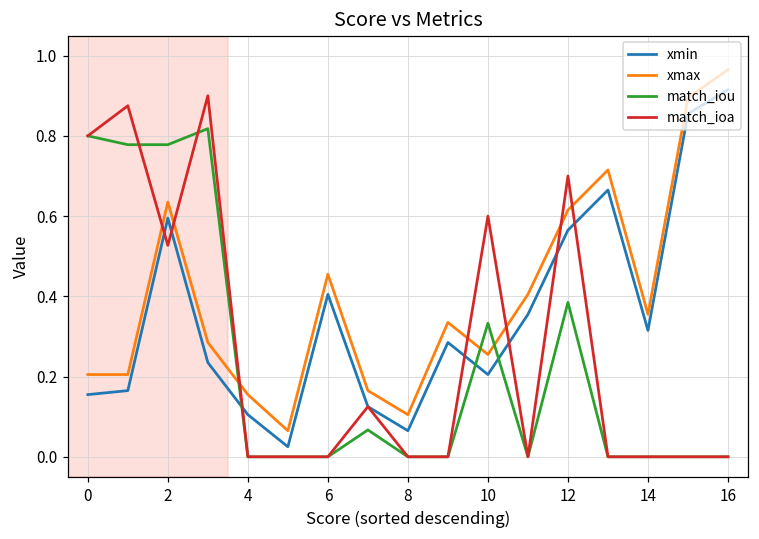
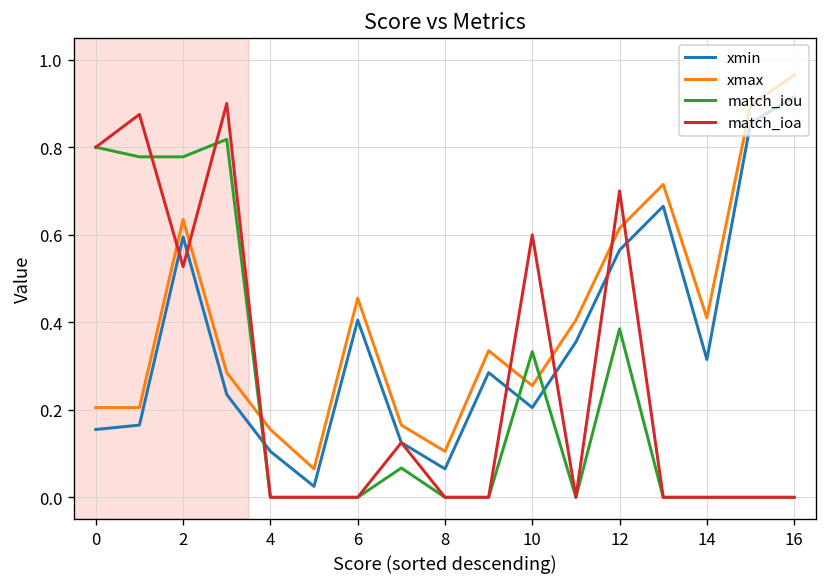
xmax, 14: 0.36 -> 0.41
